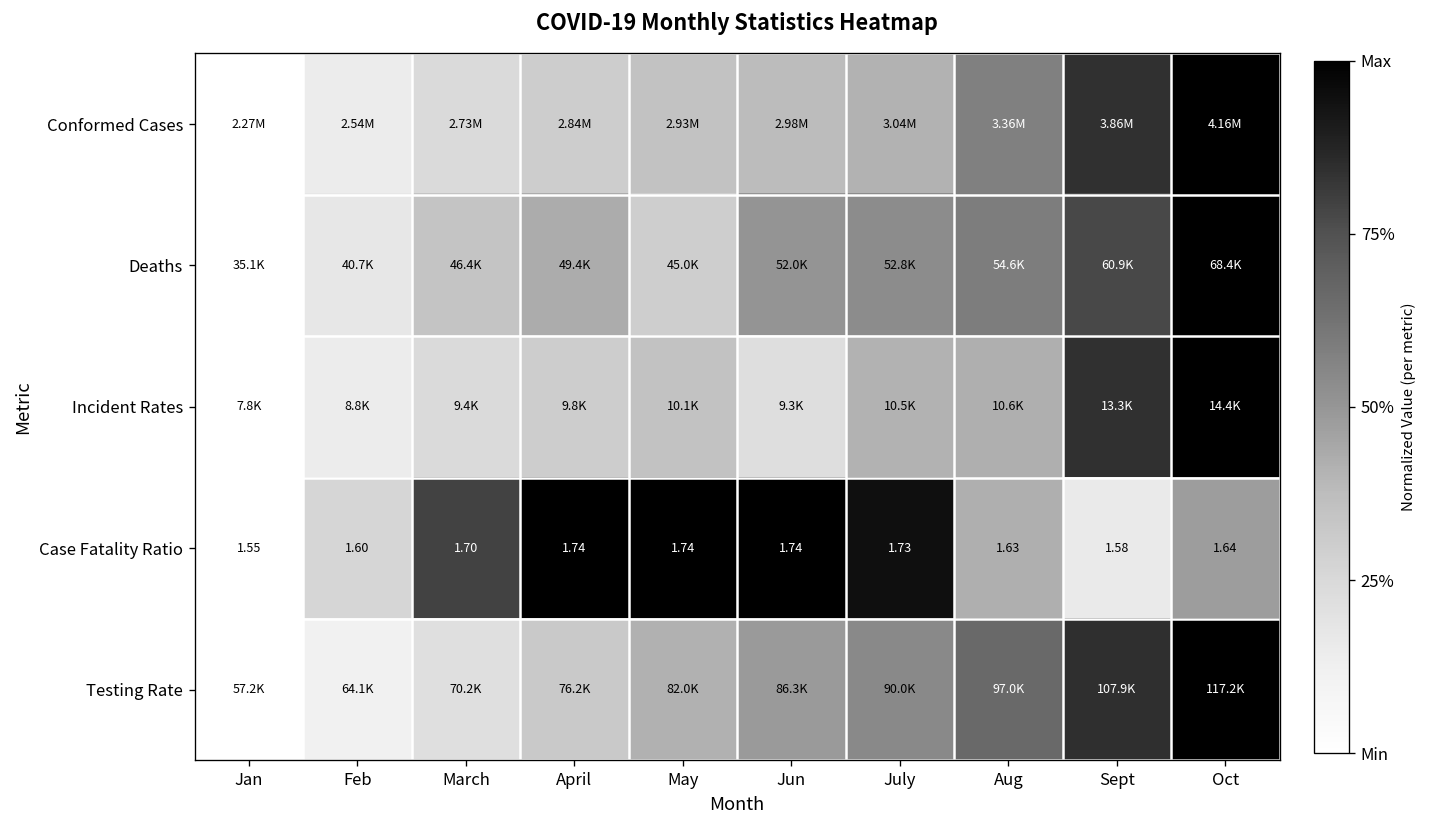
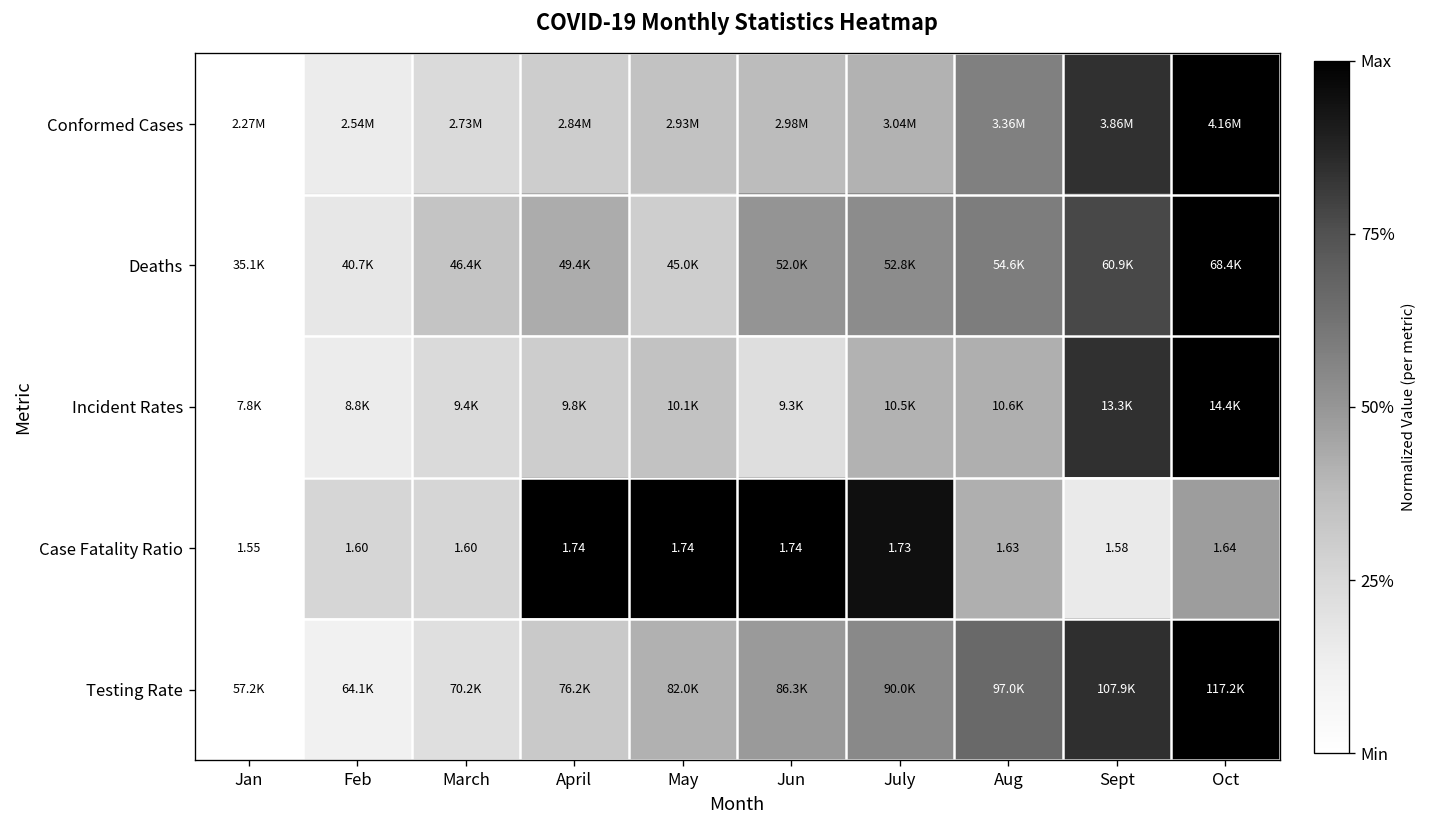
Case Fatality Ratio, March: 1.70 -> 1.60
